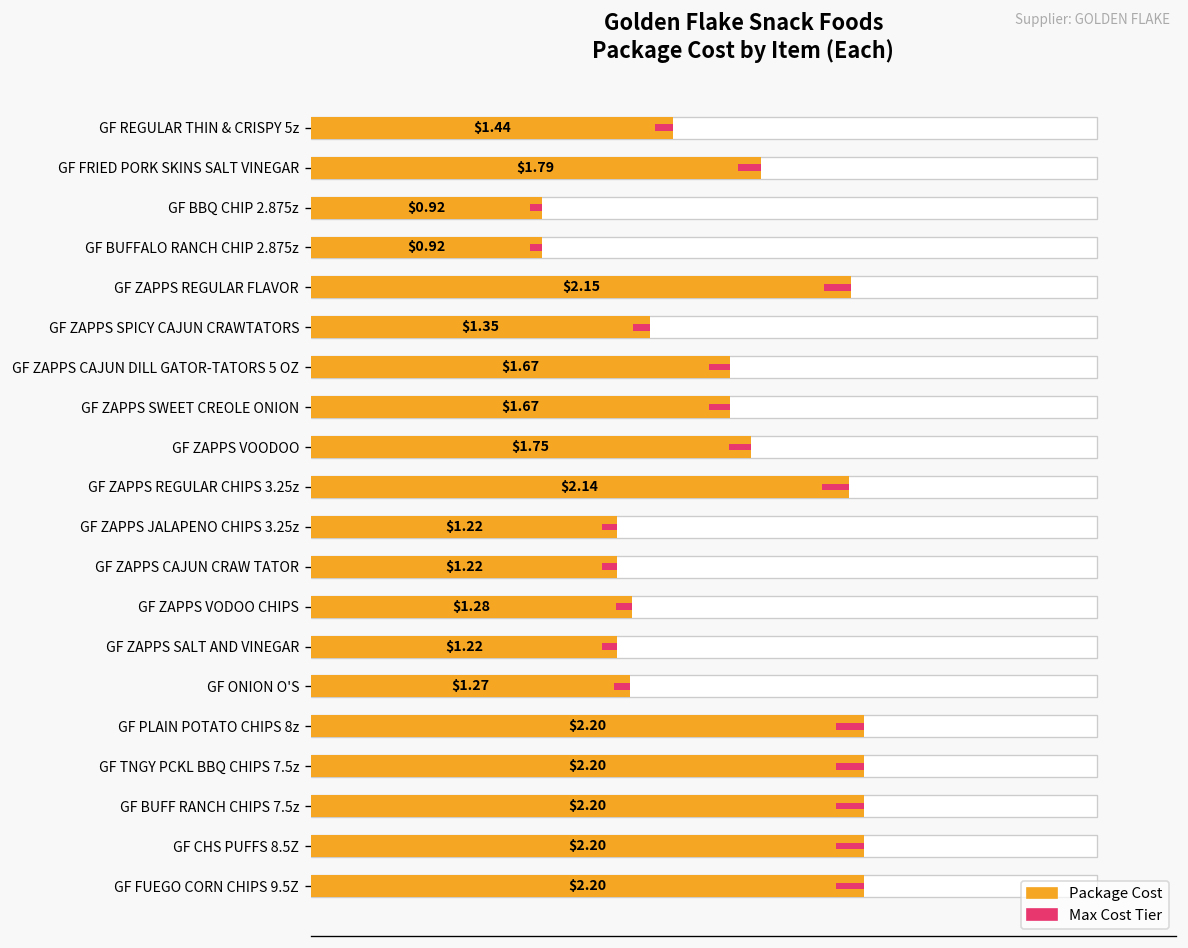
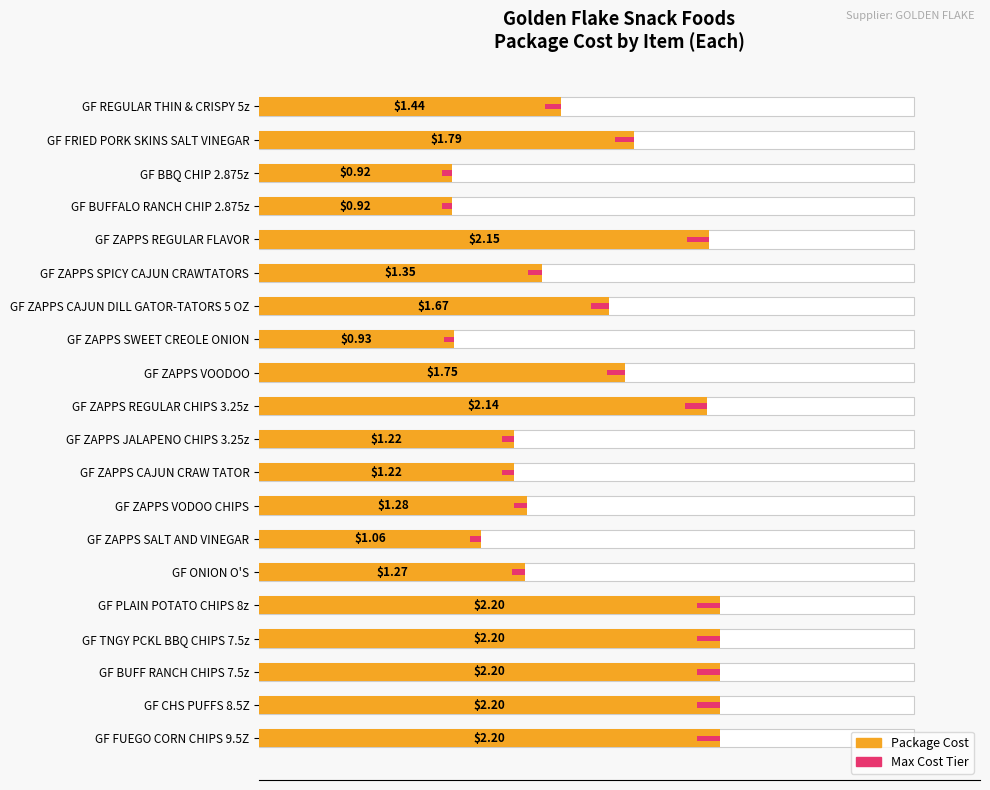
Package Cost, GF ZAPPS SWEET CREOLE ONION: $1.67 -> $0.93
Package Cost, GF ZAPPS SALT AND VINEGAR: $1.22 -> $1.06
